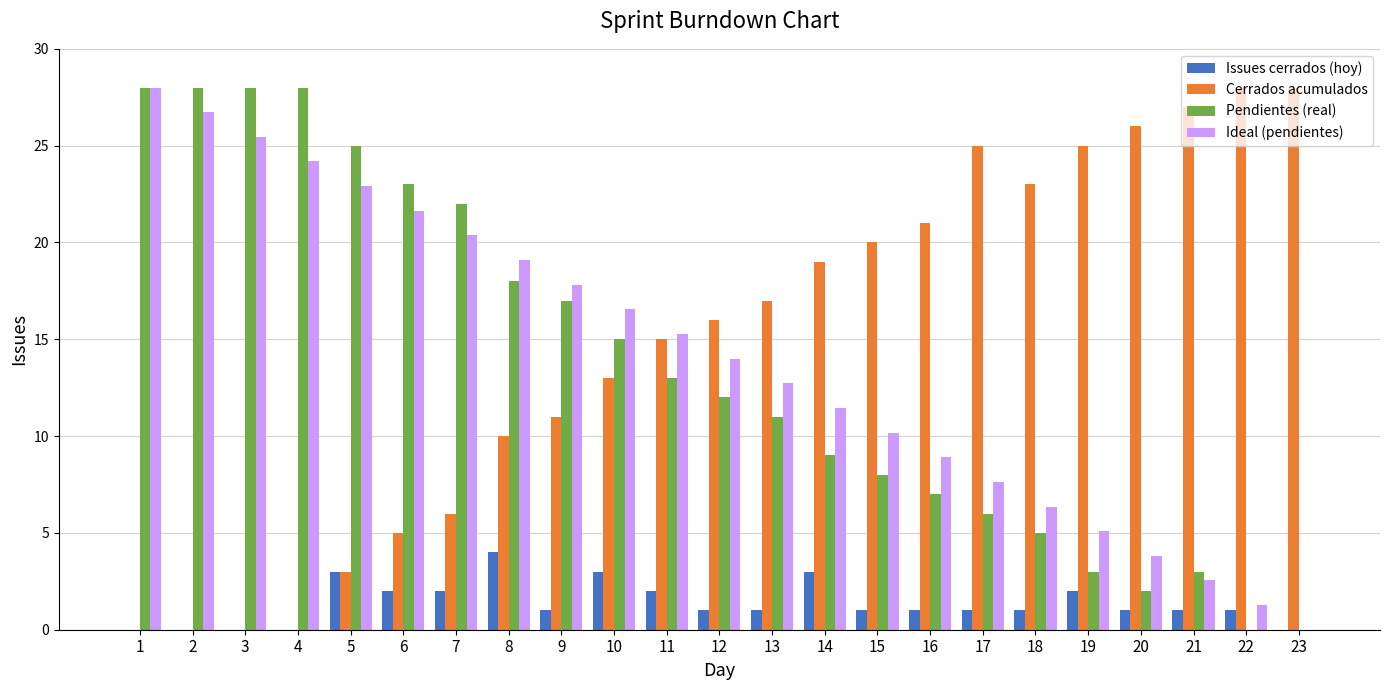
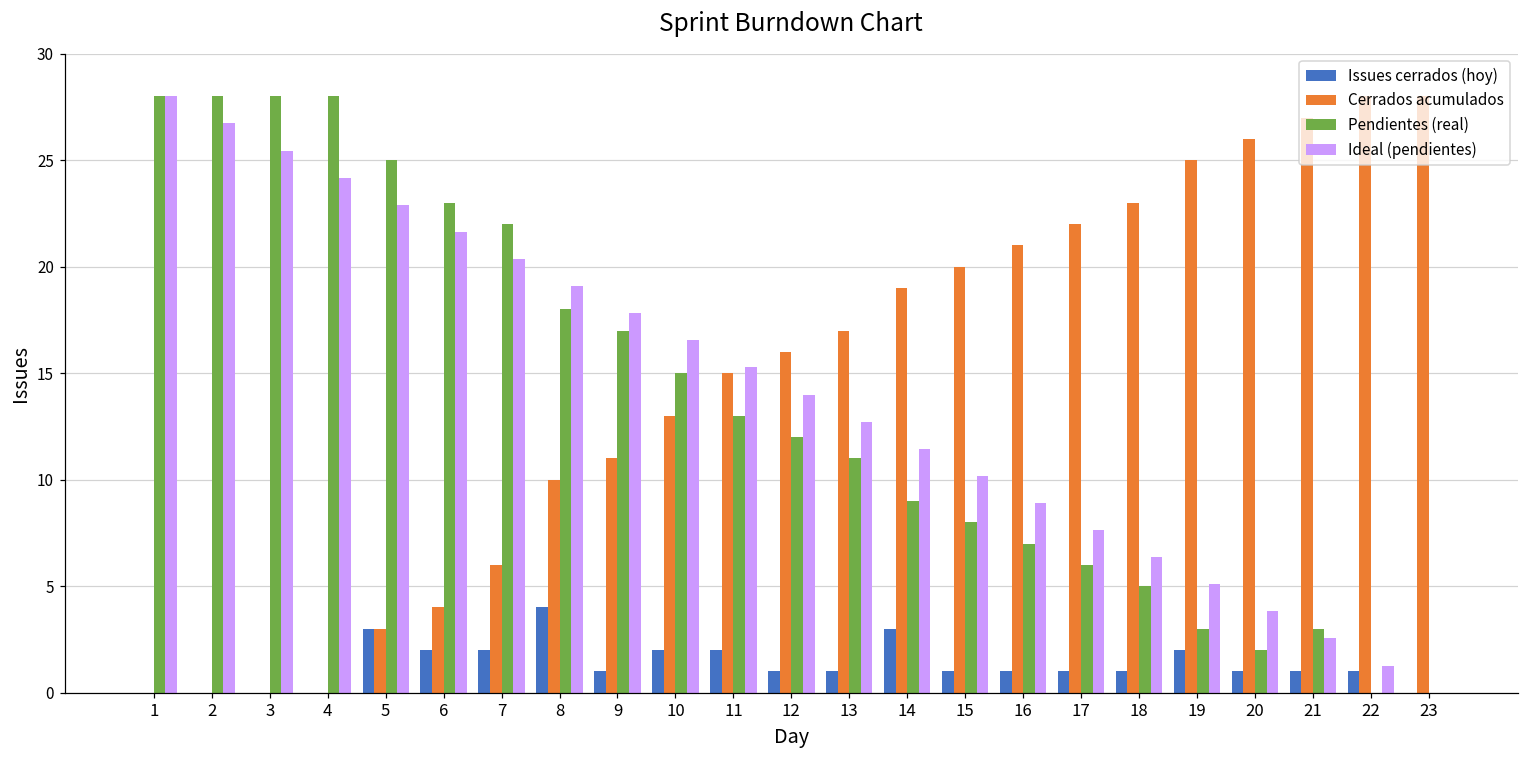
Cerrados acumulados, 6: 5 -> 4
Issues cerrados (hoy), 10: 3 -> 2
Cerrados acumulados, 17: 25 -> 22
